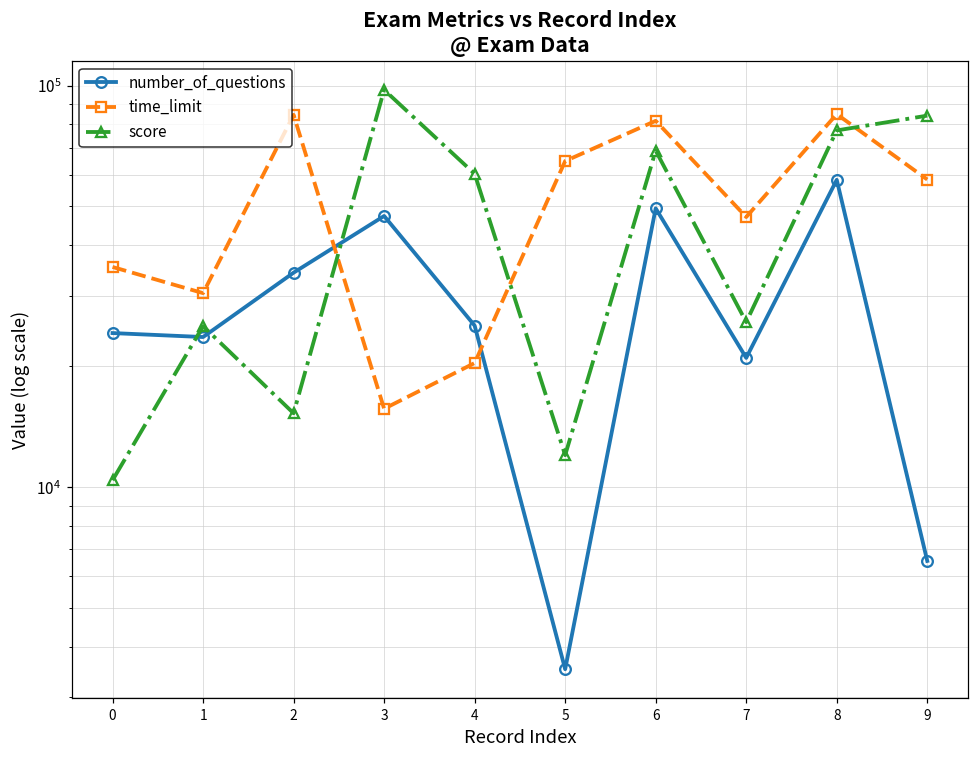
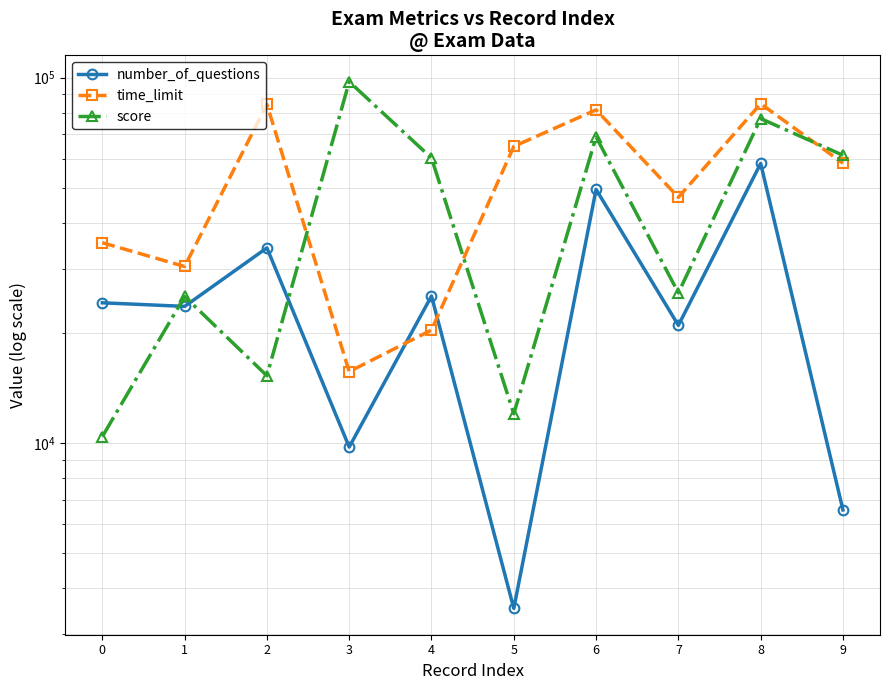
number_of_questions, 3: 47000 -> 9700
score, 9: 84000 -> 61000
